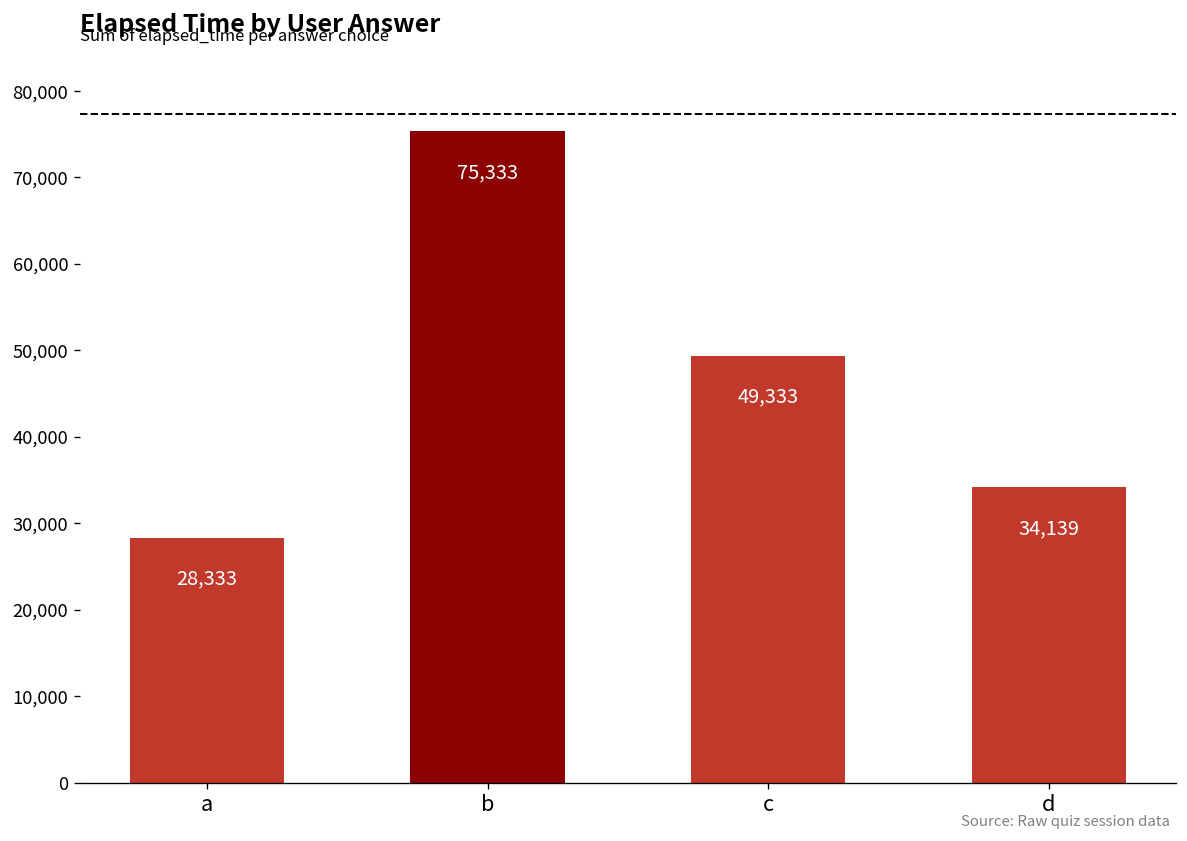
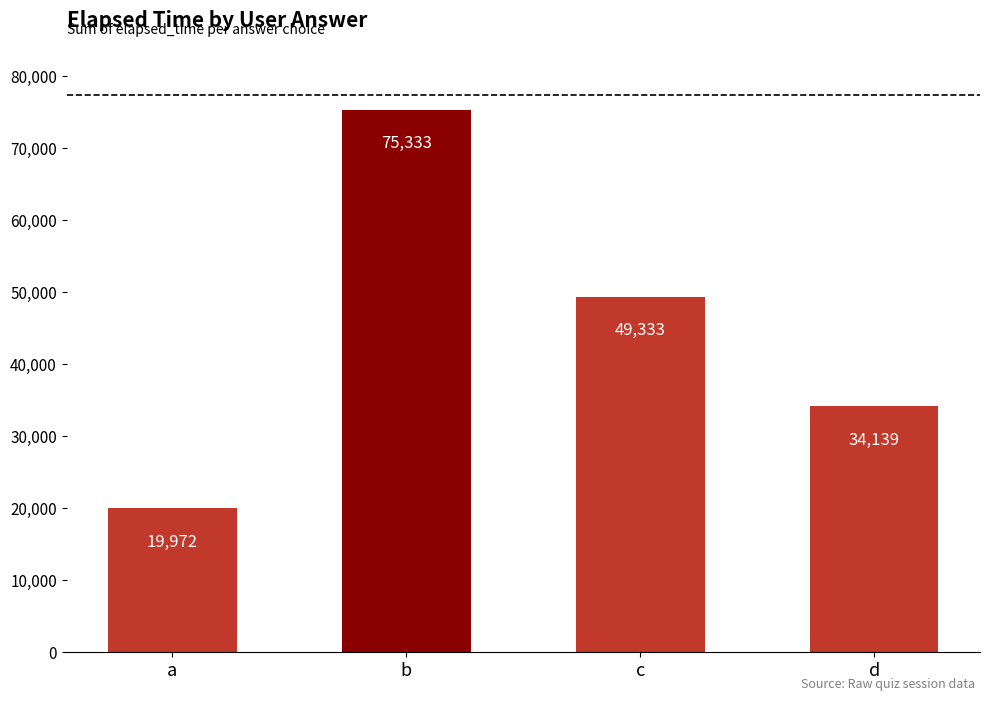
a: 28,333 -> 19,972
